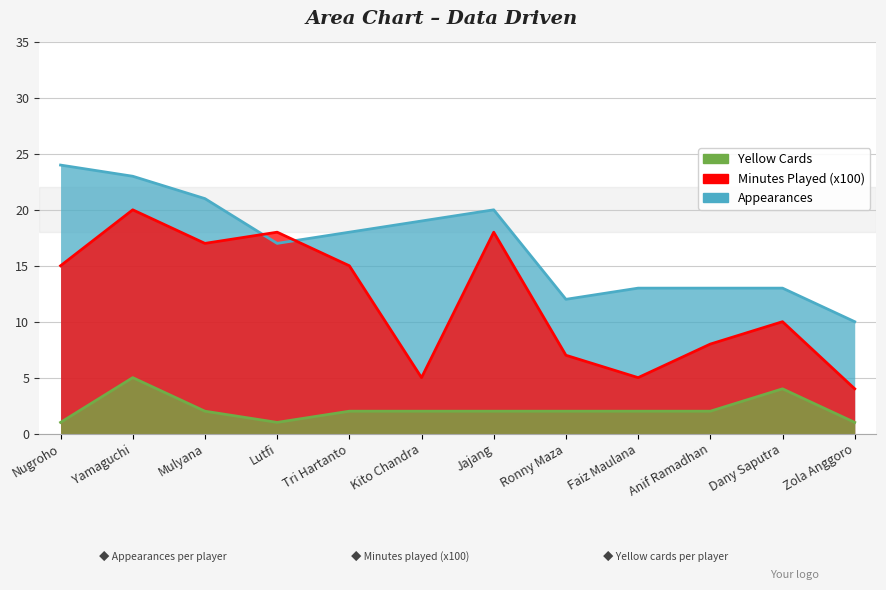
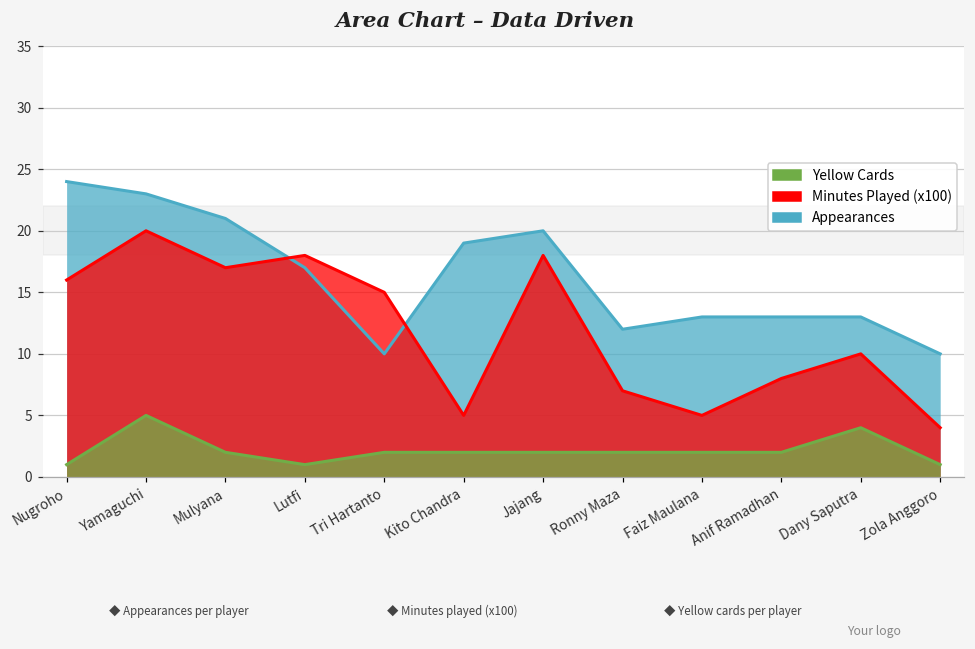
Minutes Played (x100), Nugroho: 15 -> 16
Appearances, Tri Hartanto: 18 -> 10
